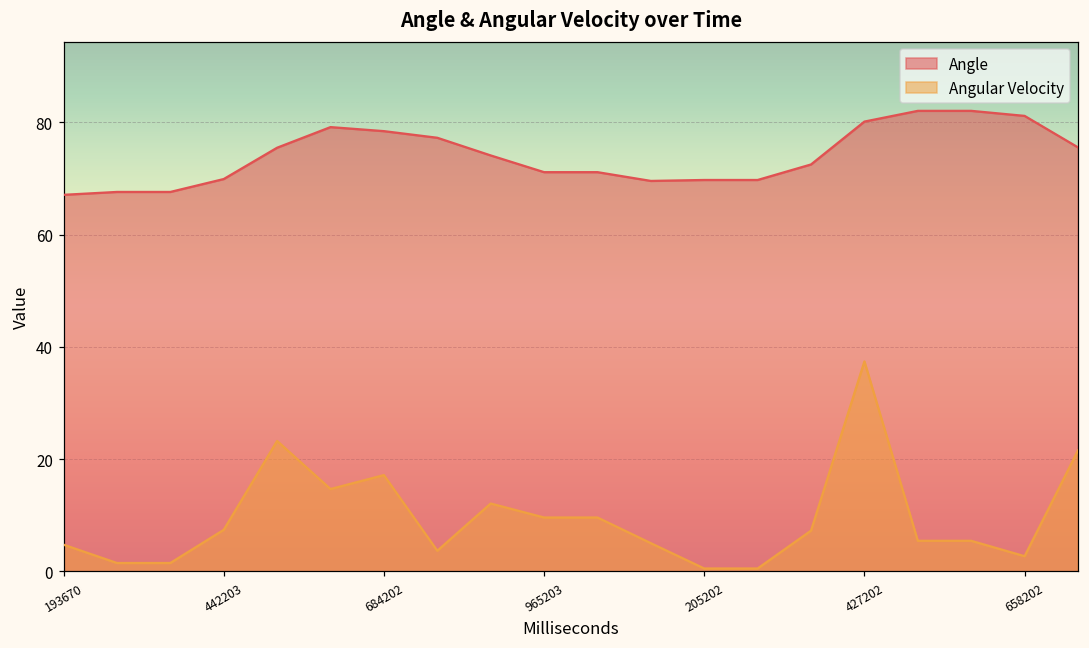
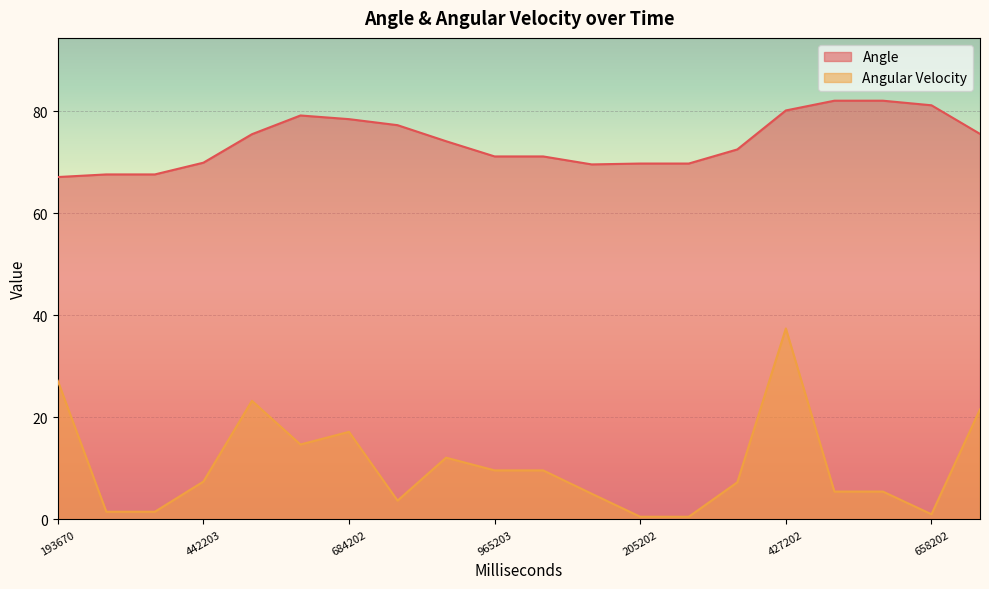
Angular Velocity, 193670: 5 -> 27
Angular Velocity, 658202: 3 -> 1
